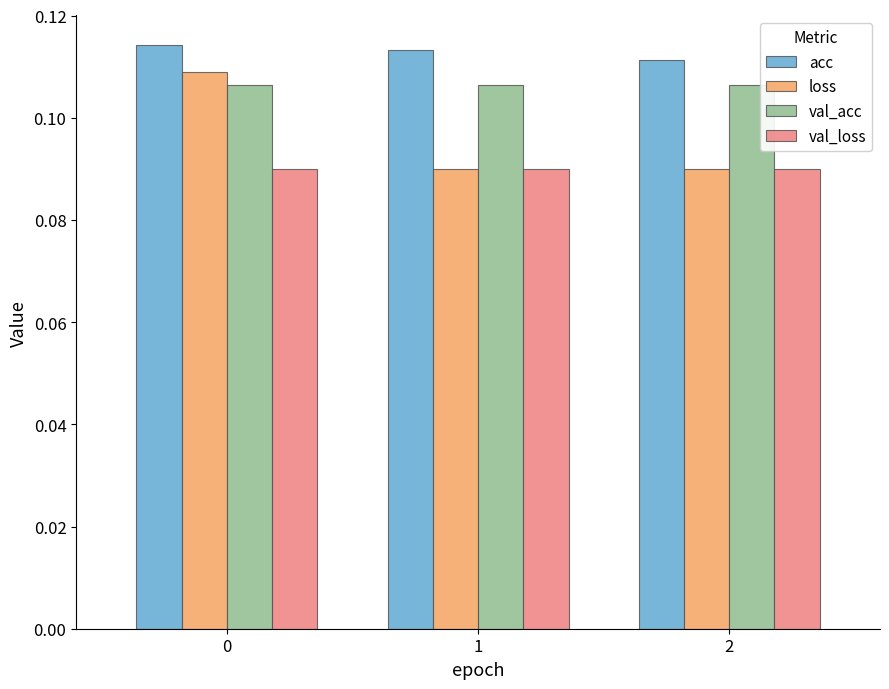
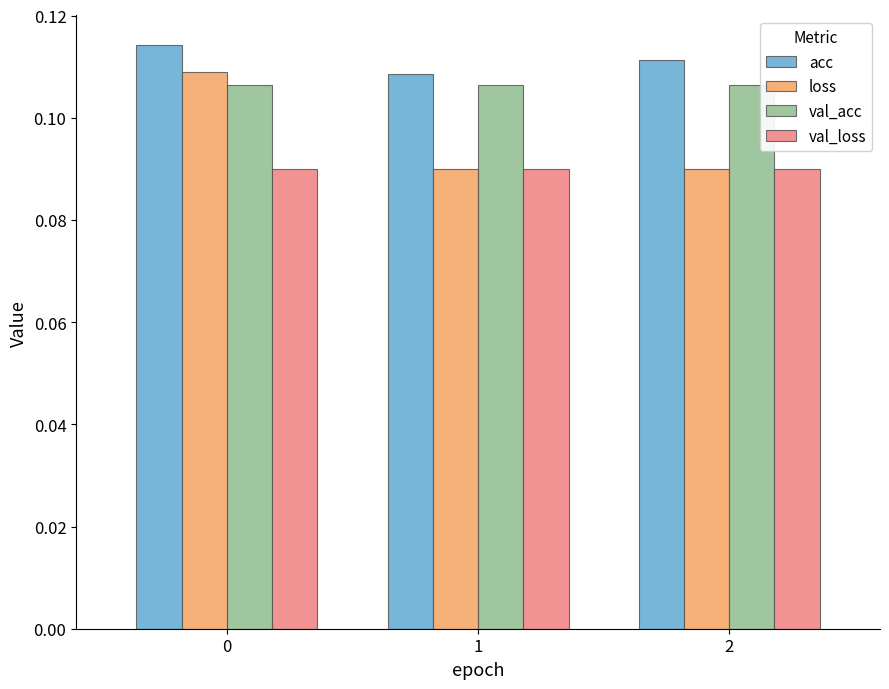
acc, 1: 0.113 -> 0.109
